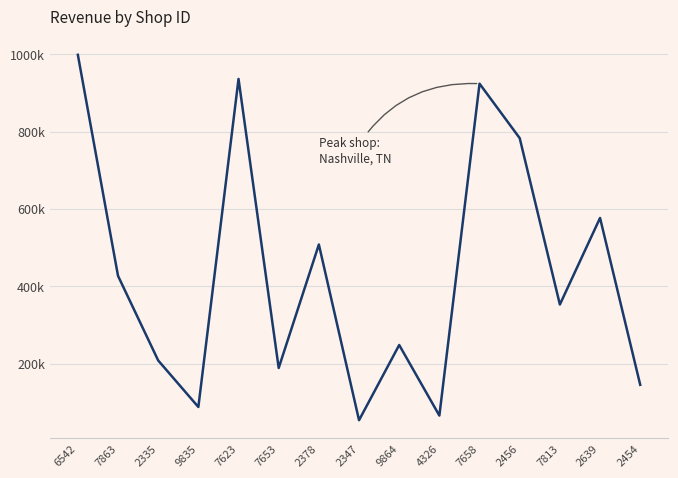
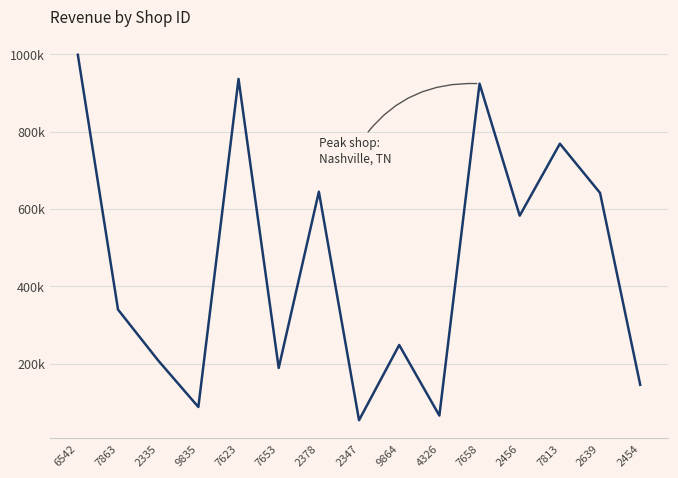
7863: 430000 -> 340000
2378: 510000 -> 640000
2456: 780000 -> 580000
7813: 350000 -> 770000
2639: 580000 -> 640000
